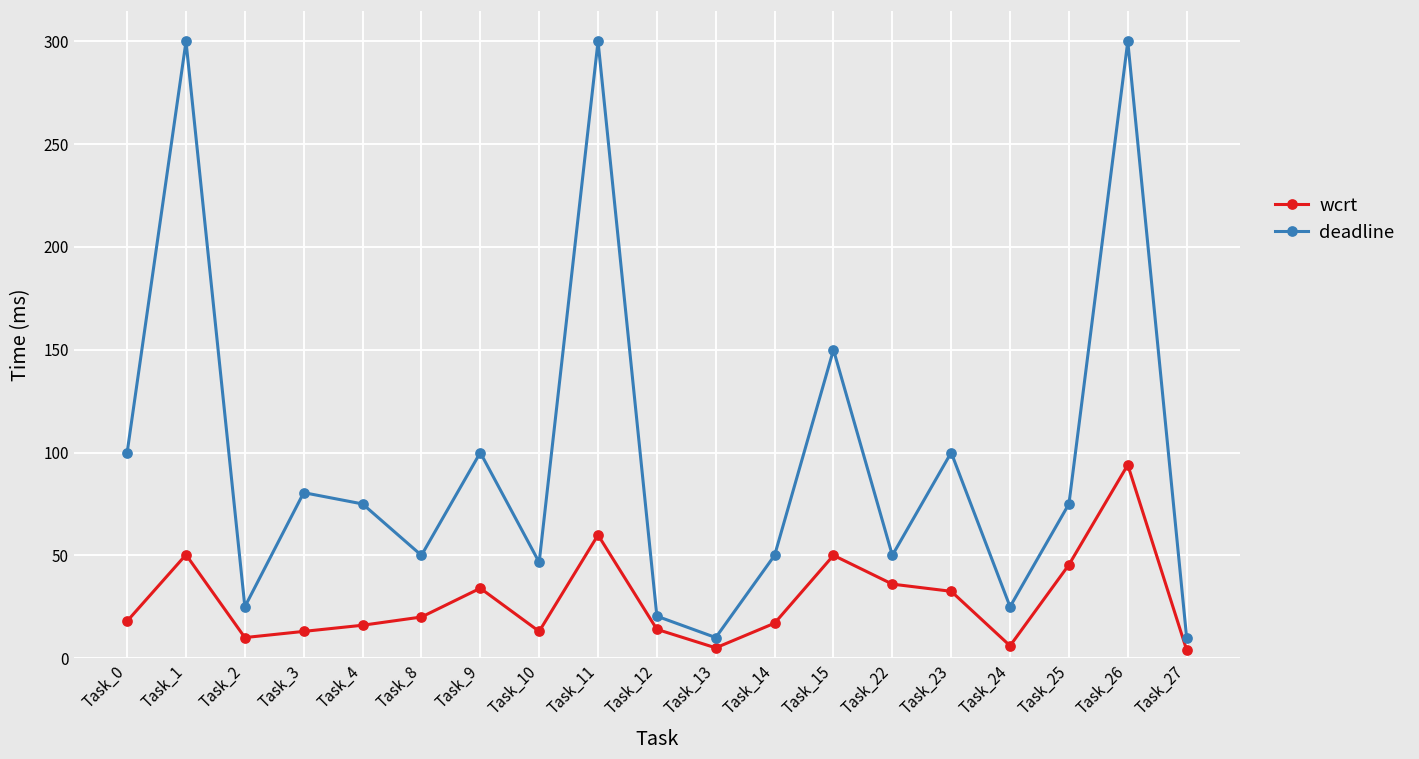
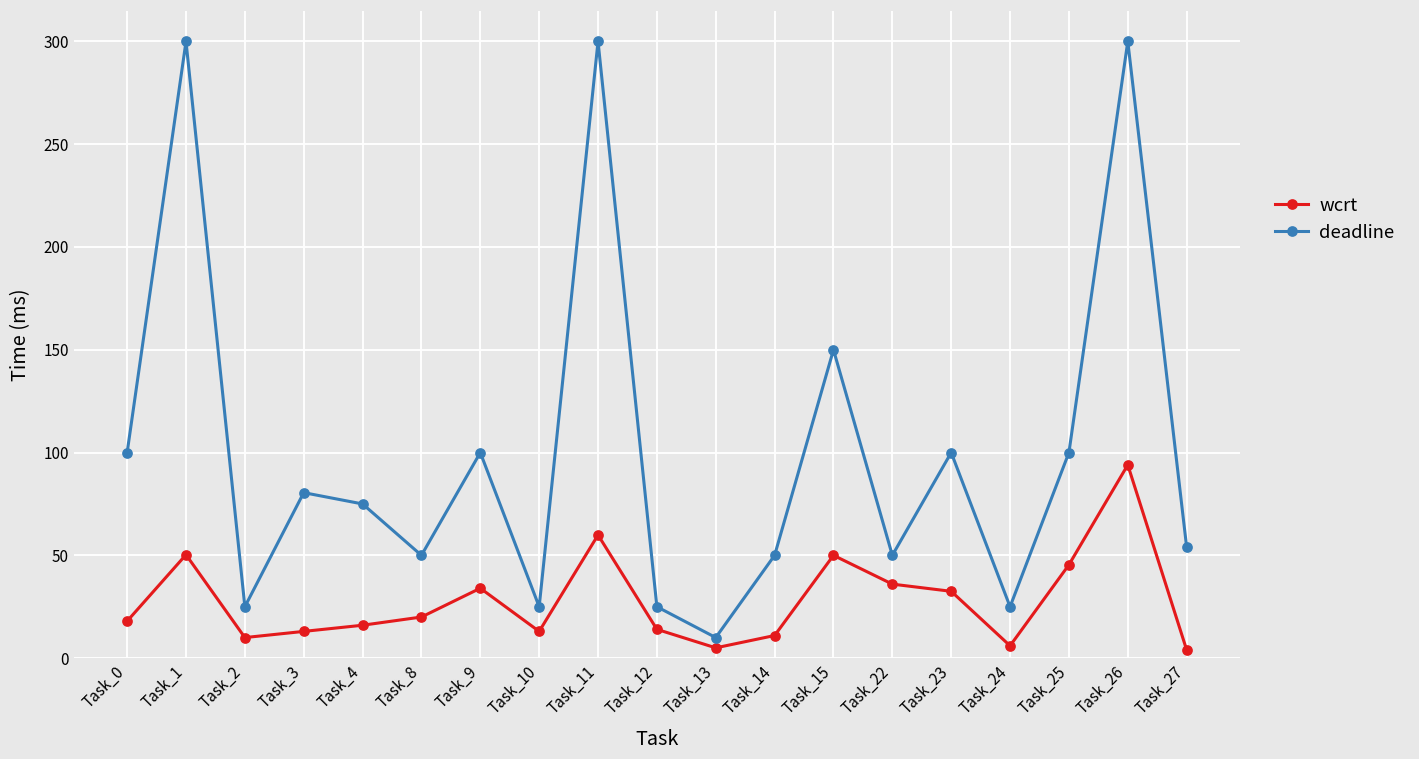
deadline, Task_10: 47 -> 25
deadline, Task_12: 20 -> 25
wcrt, Task_14: 17 -> 11
deadline, Task_25: 75 -> 100
deadline, Task_27: 10 -> 54
